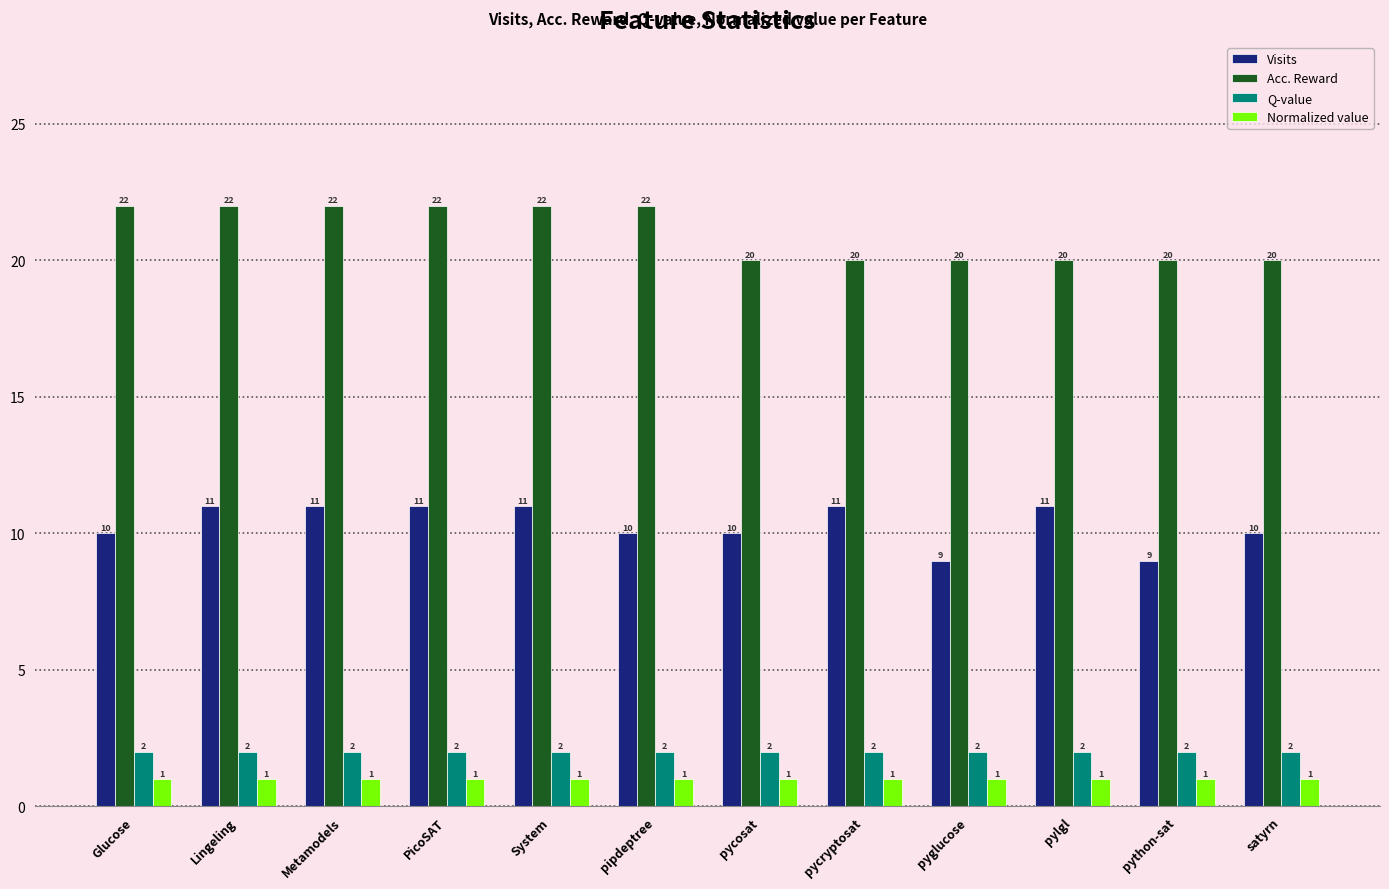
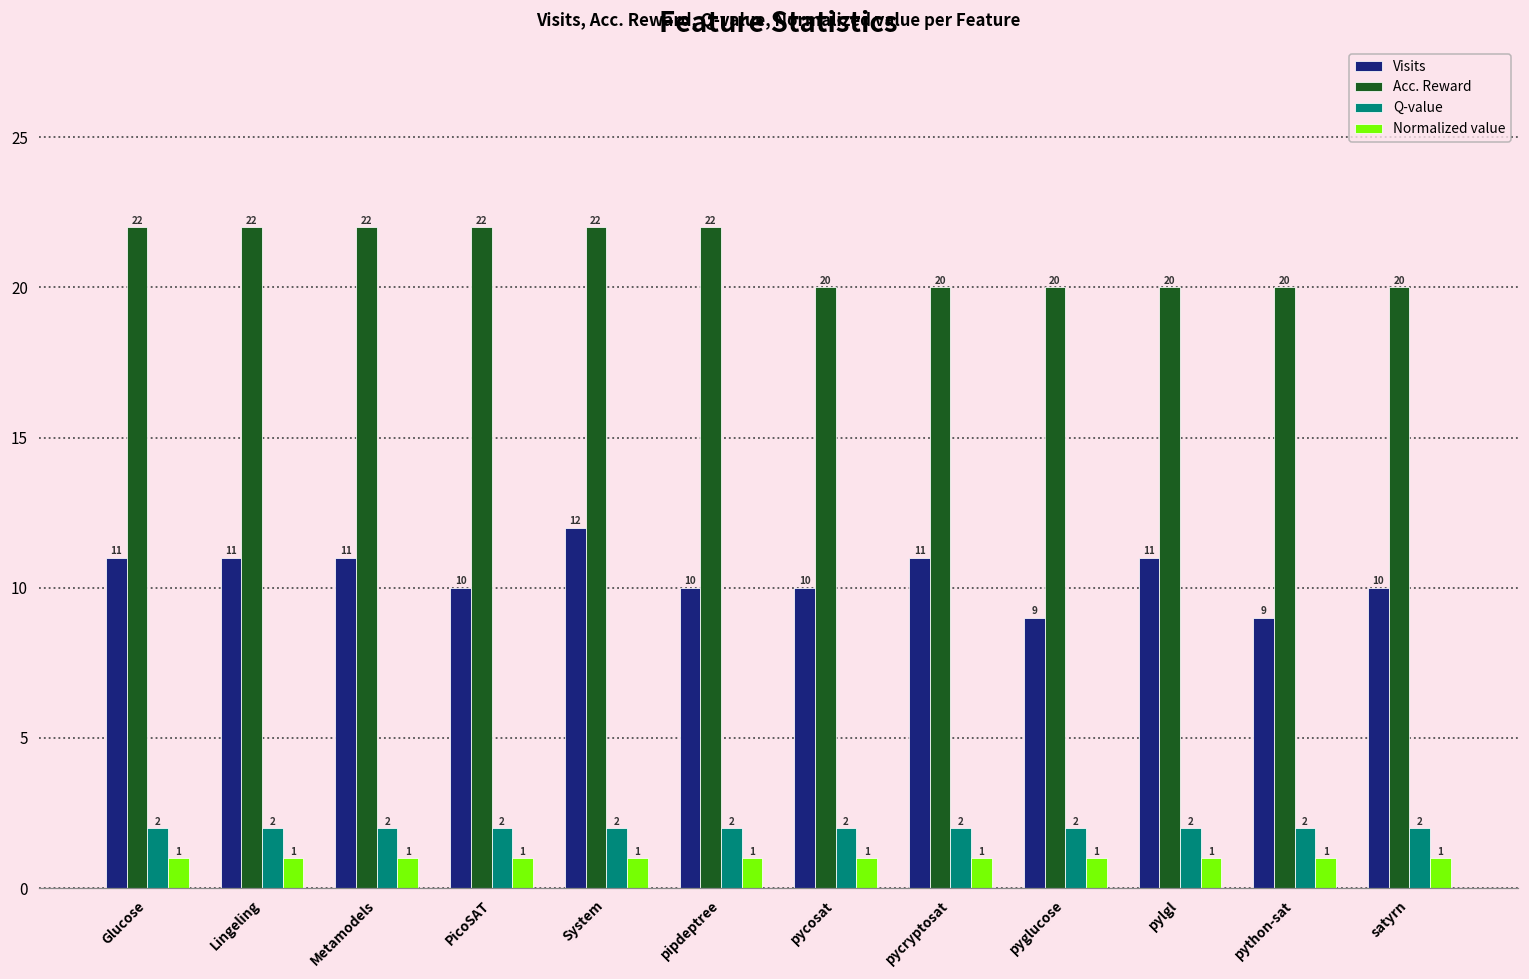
Visits, Glucose: 10 -> 11
Visits, PicoSAT: 11 -> 10
Visits, System: 11 -> 12
